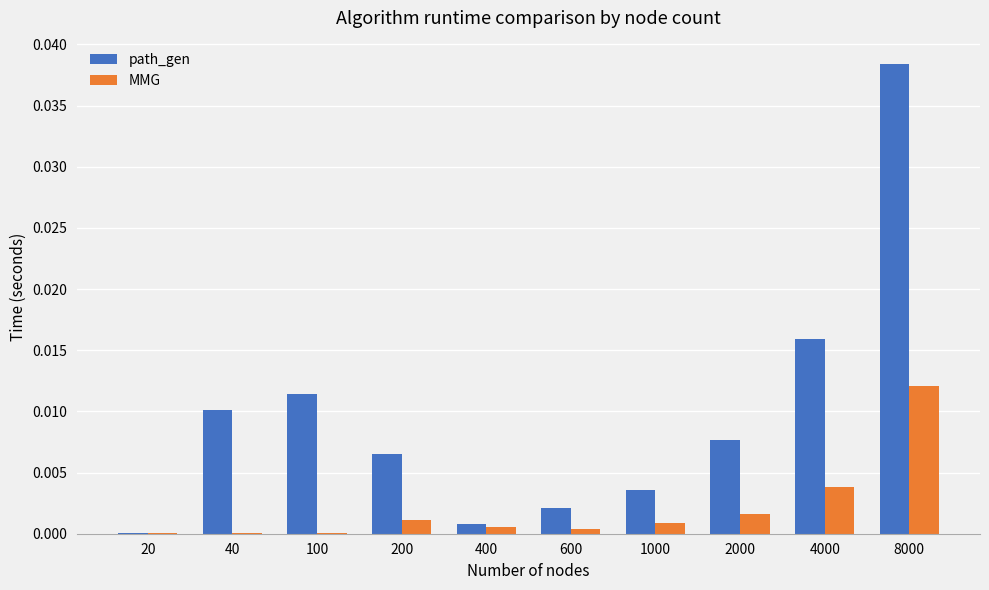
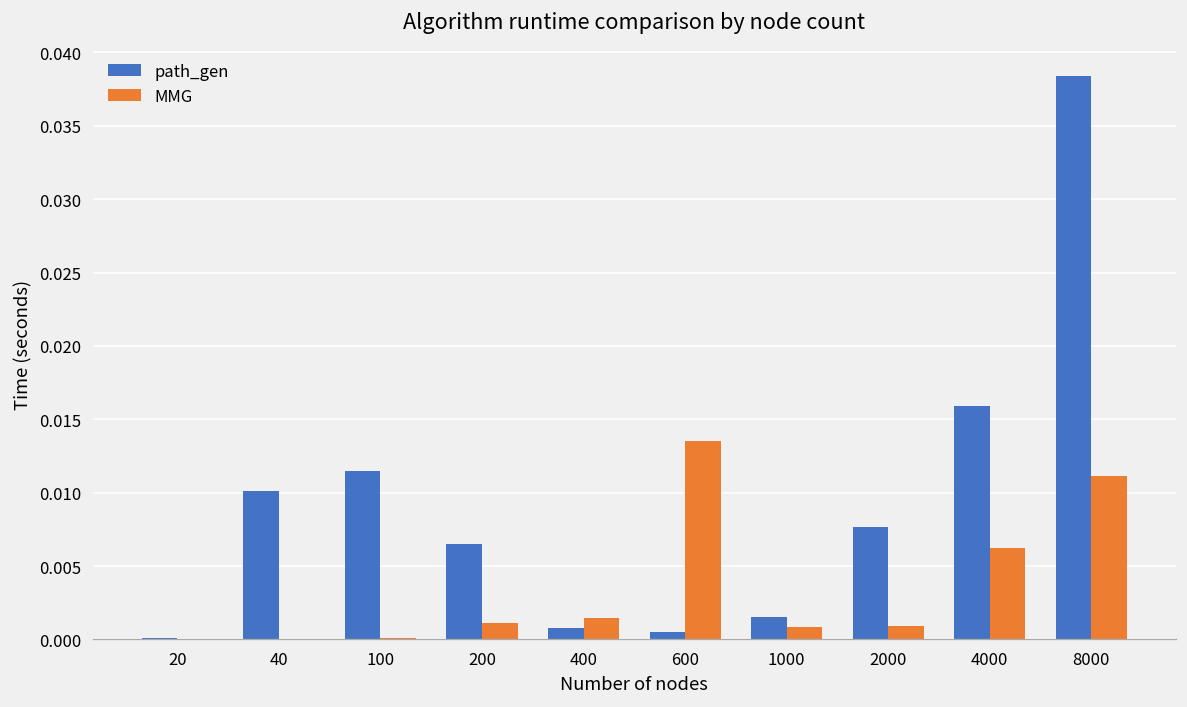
MMG, 400: 0.0005 -> 0.0014
path_gen, 600: 0.0021 -> 0.0005
MMG, 600: 0.0004 -> 0.0135
path_gen, 1000: 0.0036 -> 0.0015
MMG, 2000: 0.0016 -> 0.0009
MMG, 4000: 0.0038 -> 0.0062
MMG, 8000: 0.0120 -> 0.0111
